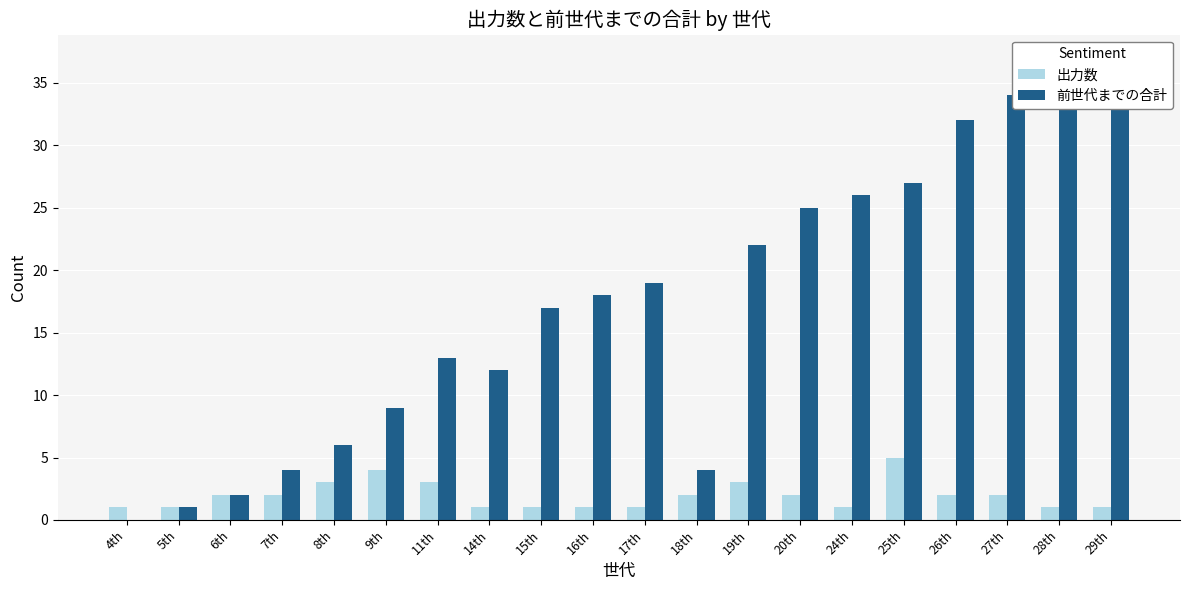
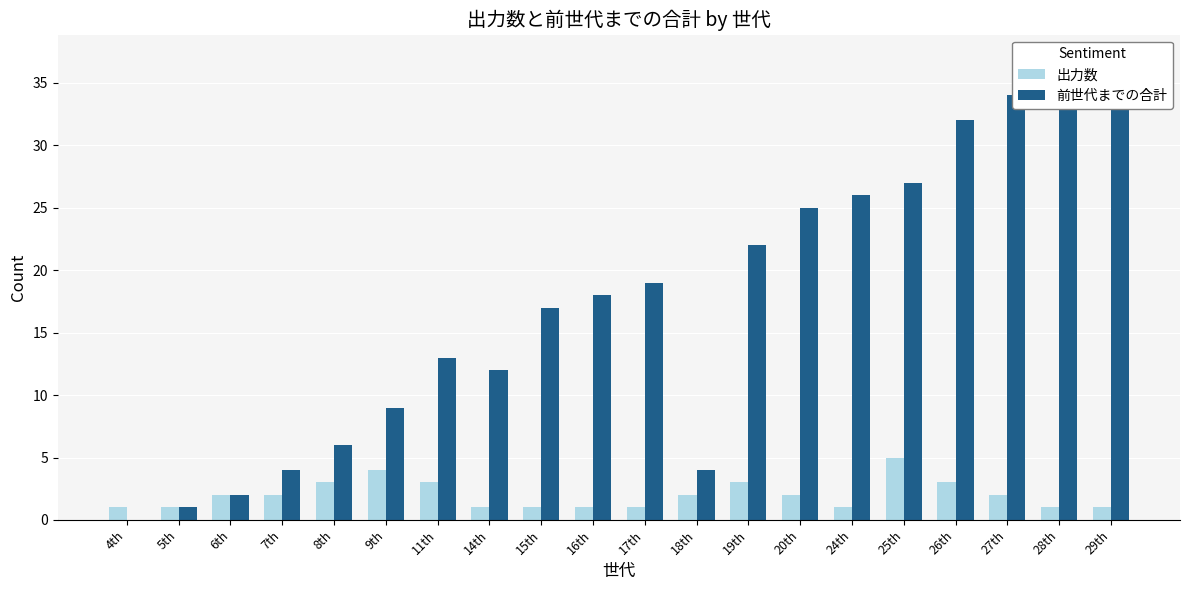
出力数, 26th: 2 -> 3
